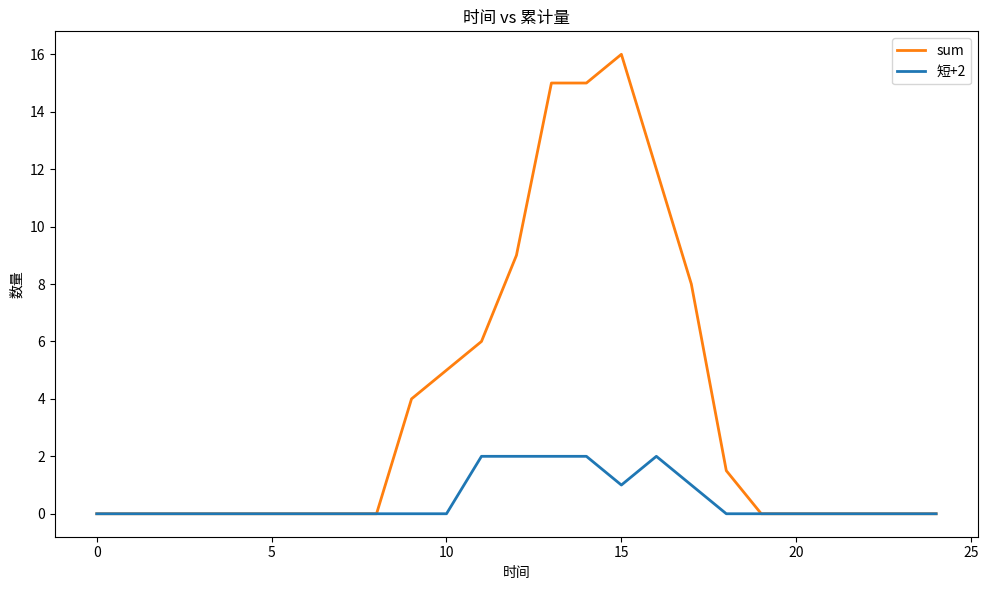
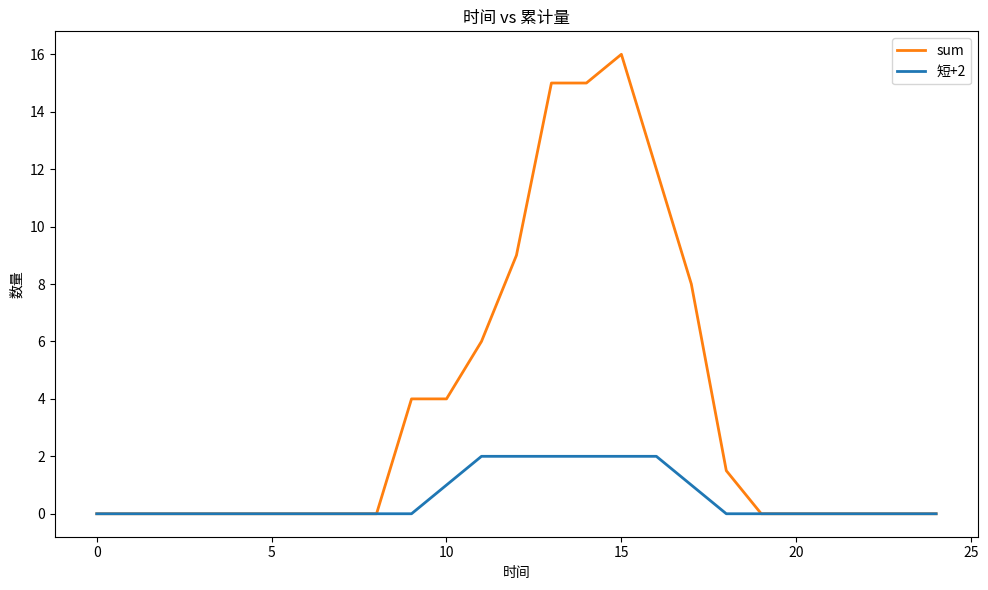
sum, 10: 5 -> 4
短+2, 10: 0 -> 1
短+2, 15: 1 -> 2
